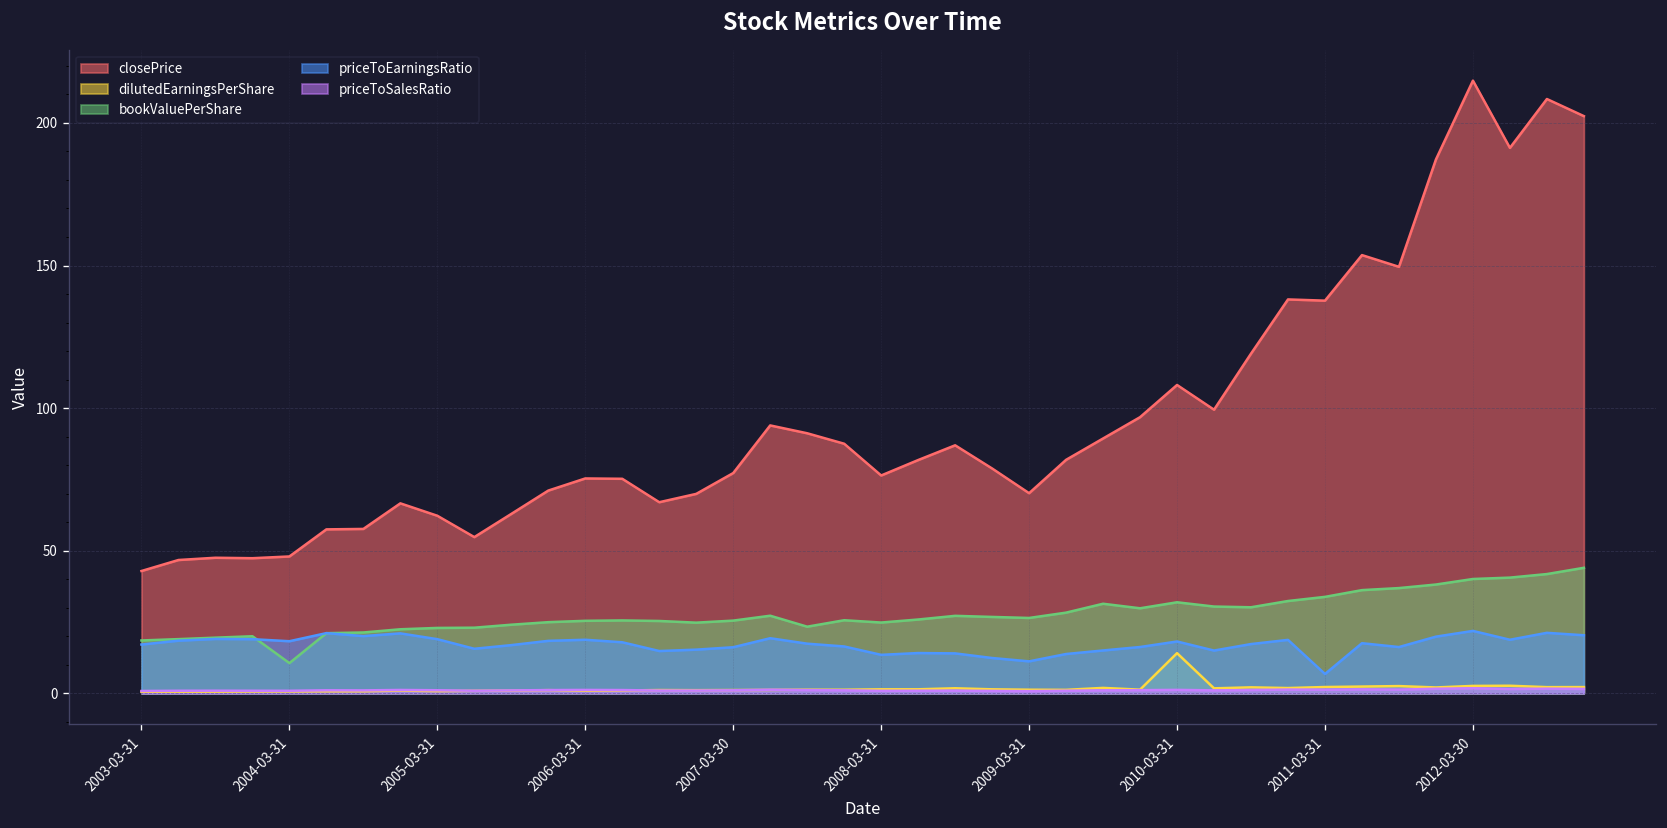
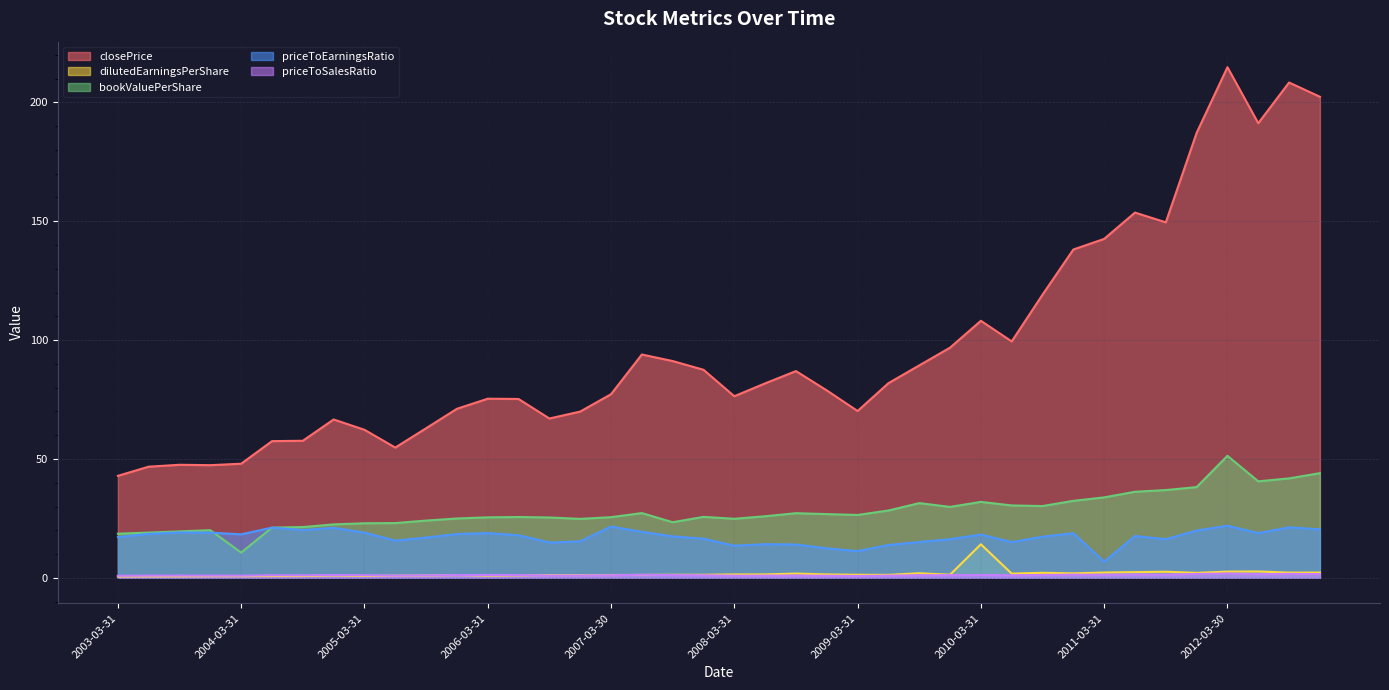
priceToEarningsRatio, 2007-03-30: 16 -> 22
closePrice, 2011-03-31: 138 -> 143
bookValuePerShare, 2012-03-30: 40 -> 51
